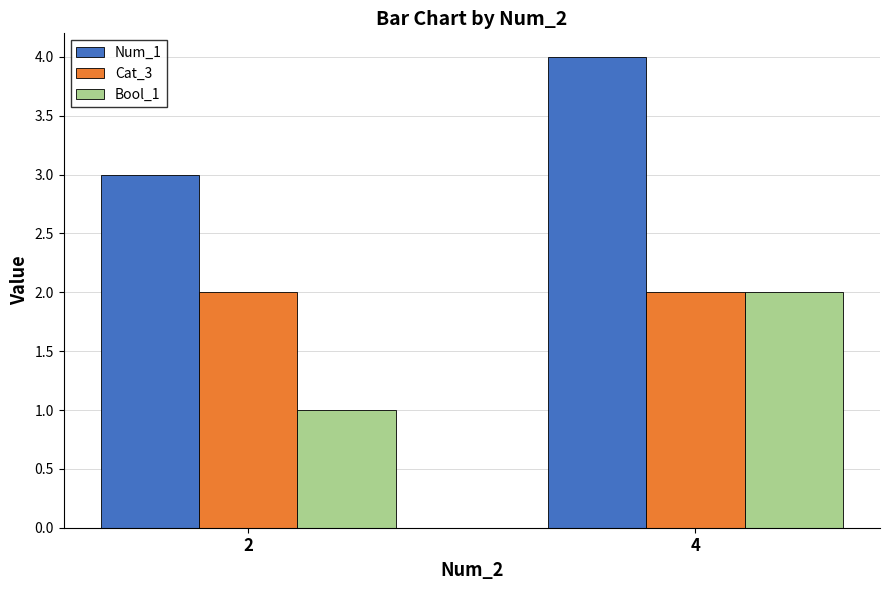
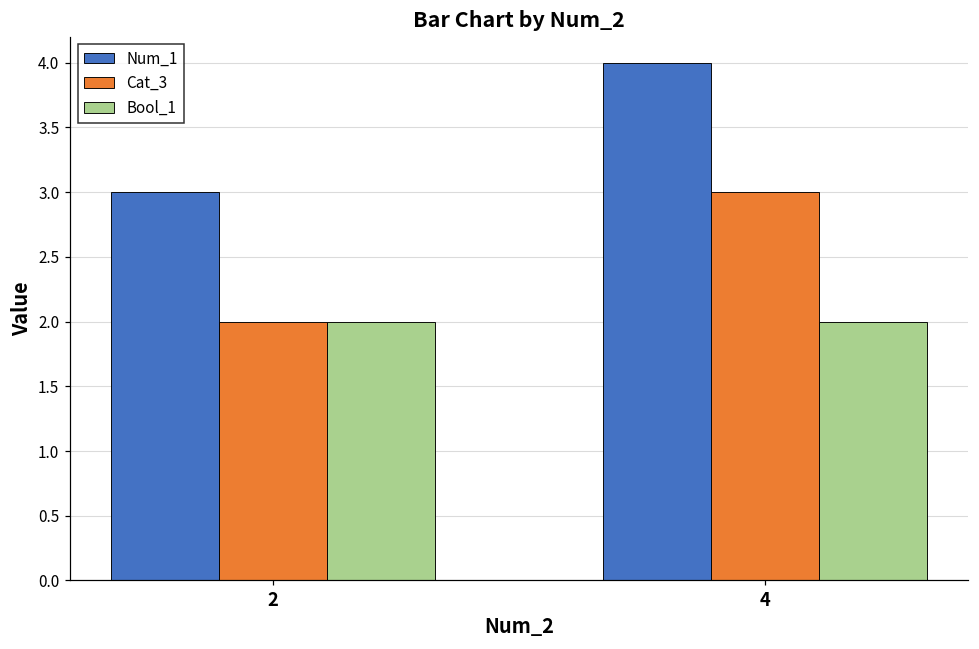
Bool_1, 2: 1 -> 2
Cat_3, 4: 2 -> 3
